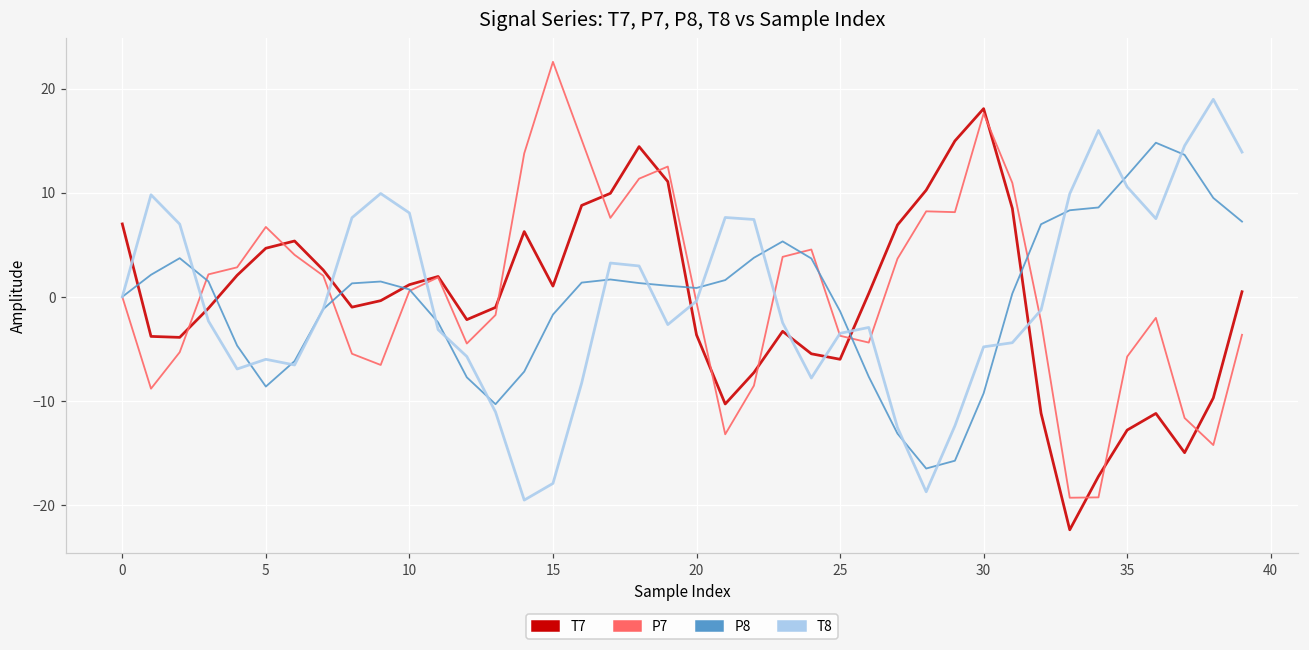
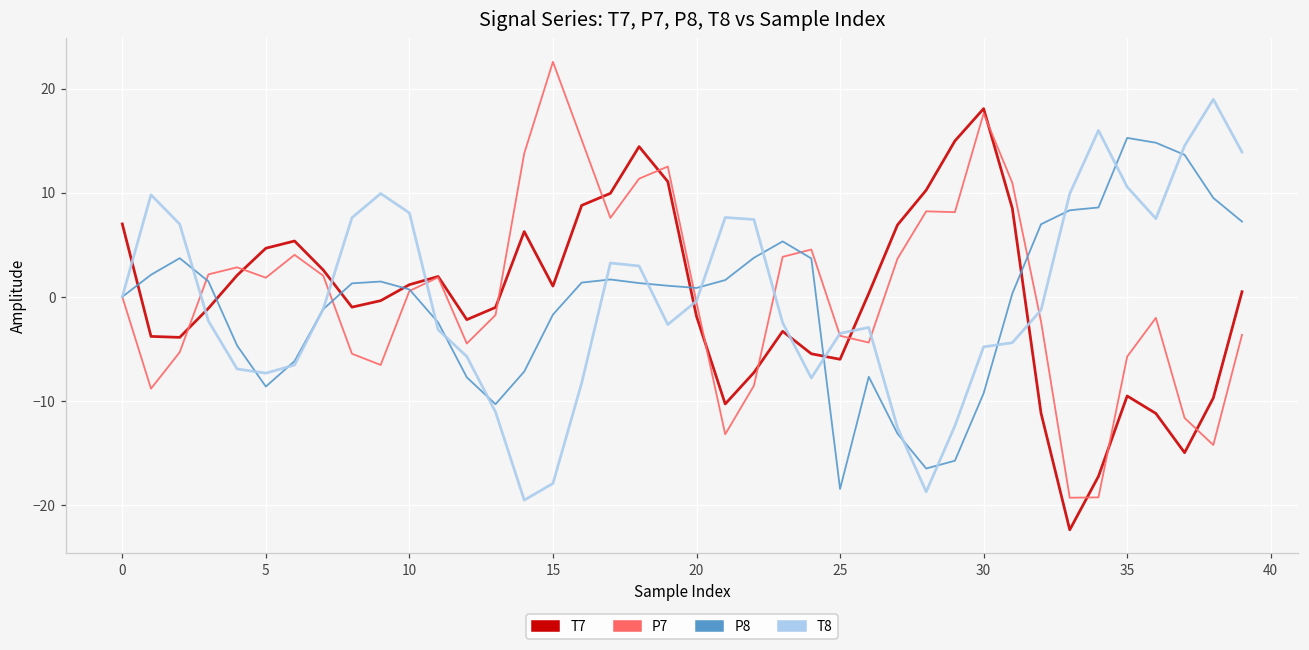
P7, 5: 7 -> 2
T8, 5: -6 -> -7
T7, 20: -4 -> -2
P8, 25: -1 -> -18
T7, 35: -13 -> -10
P8, 35: 12 -> 15
